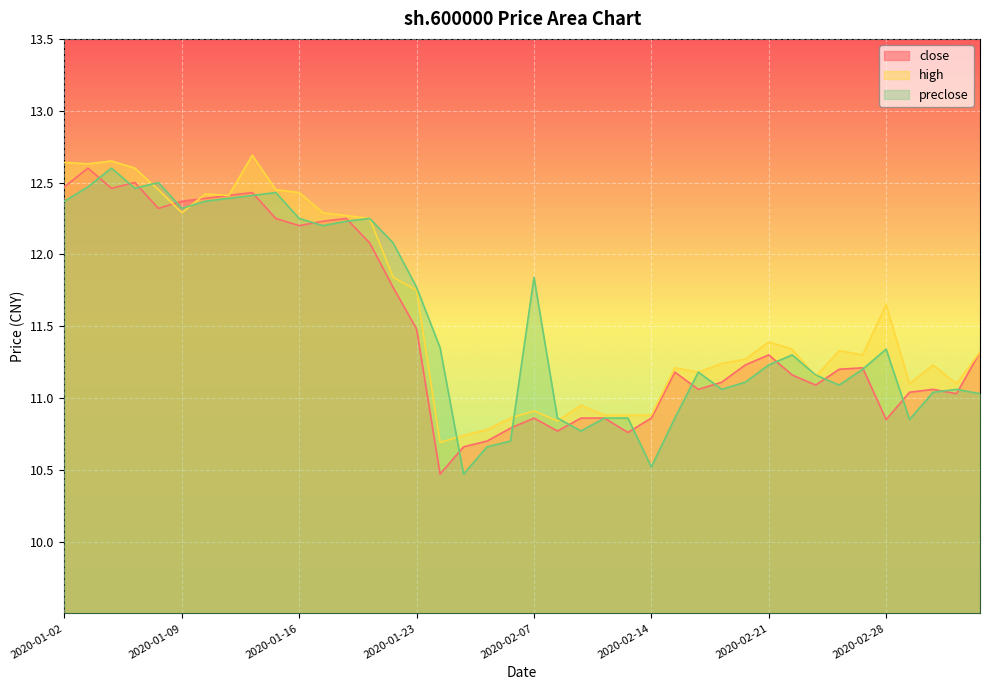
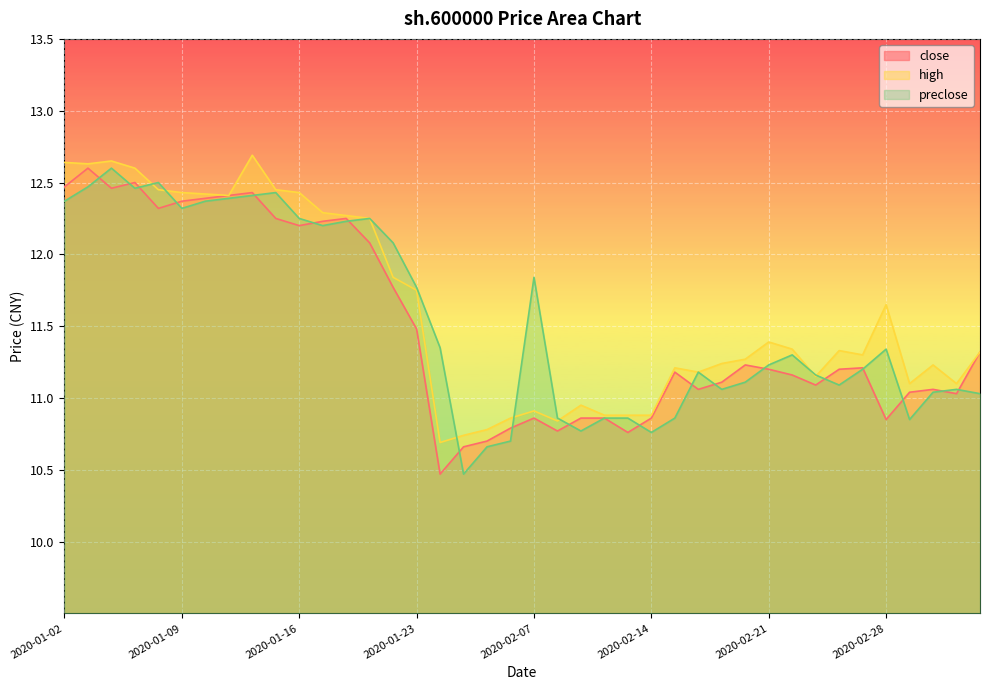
high, 2020-01-09: 12.29 -> 12.43
preclose, 2020-02-14: 10.52 -> 10.76
close, 2020-02-21: 11.3 -> 11.2
